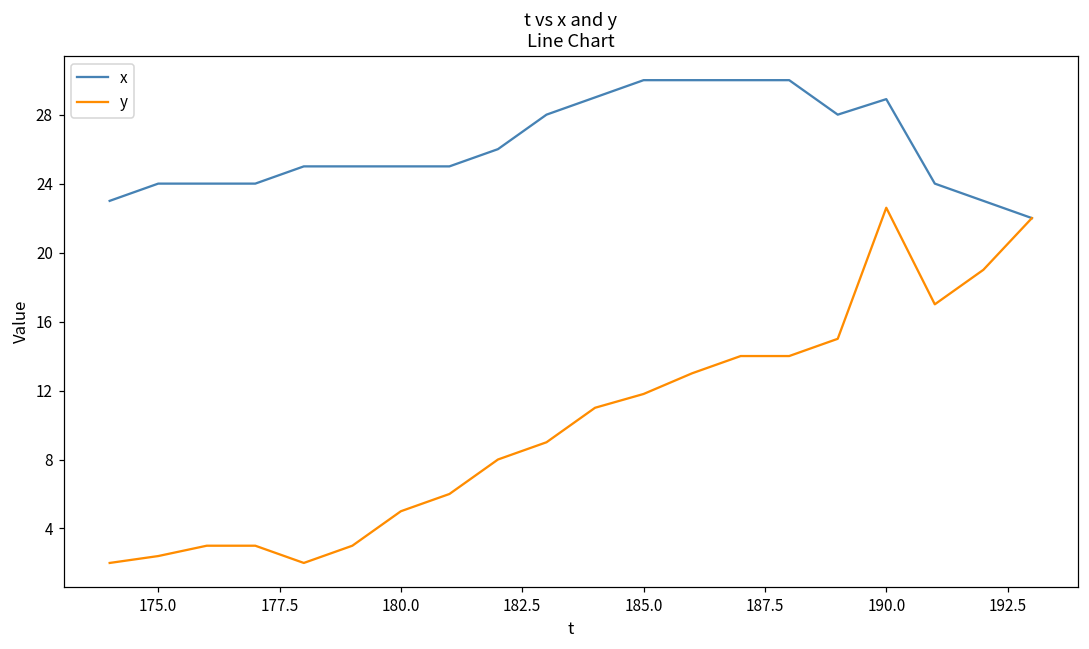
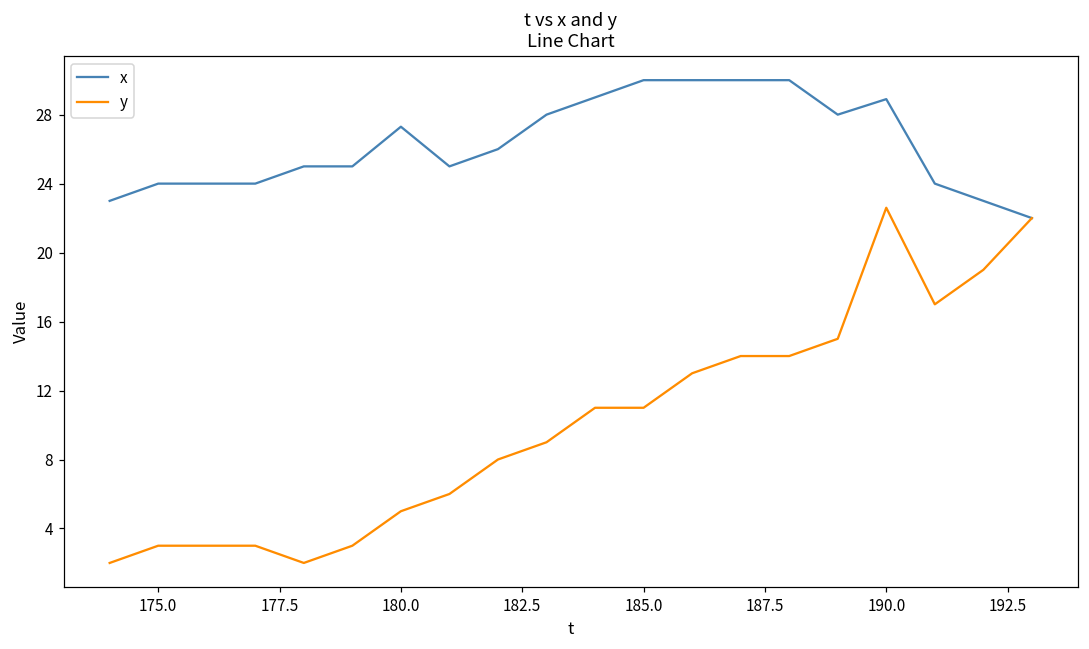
y, 175.0: 2.4 -> 3.0
x, 180.0: 25.0 -> 27.3
y, 185.0: 11.8 -> 11.0
